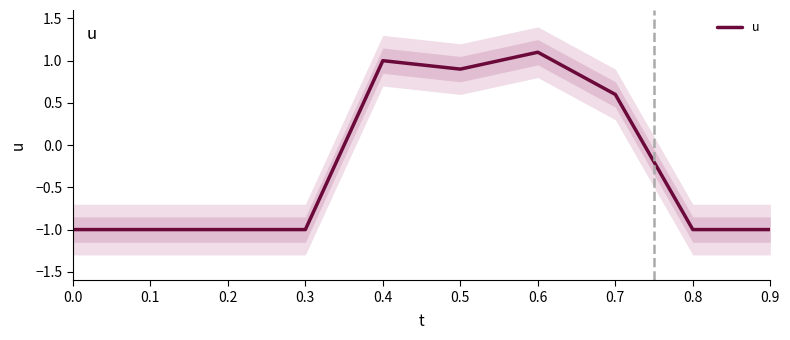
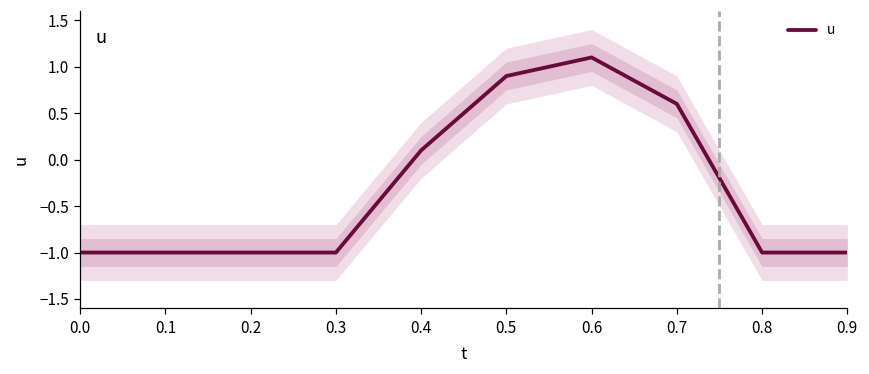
u, 0.4: 1.0 -> 0.1
